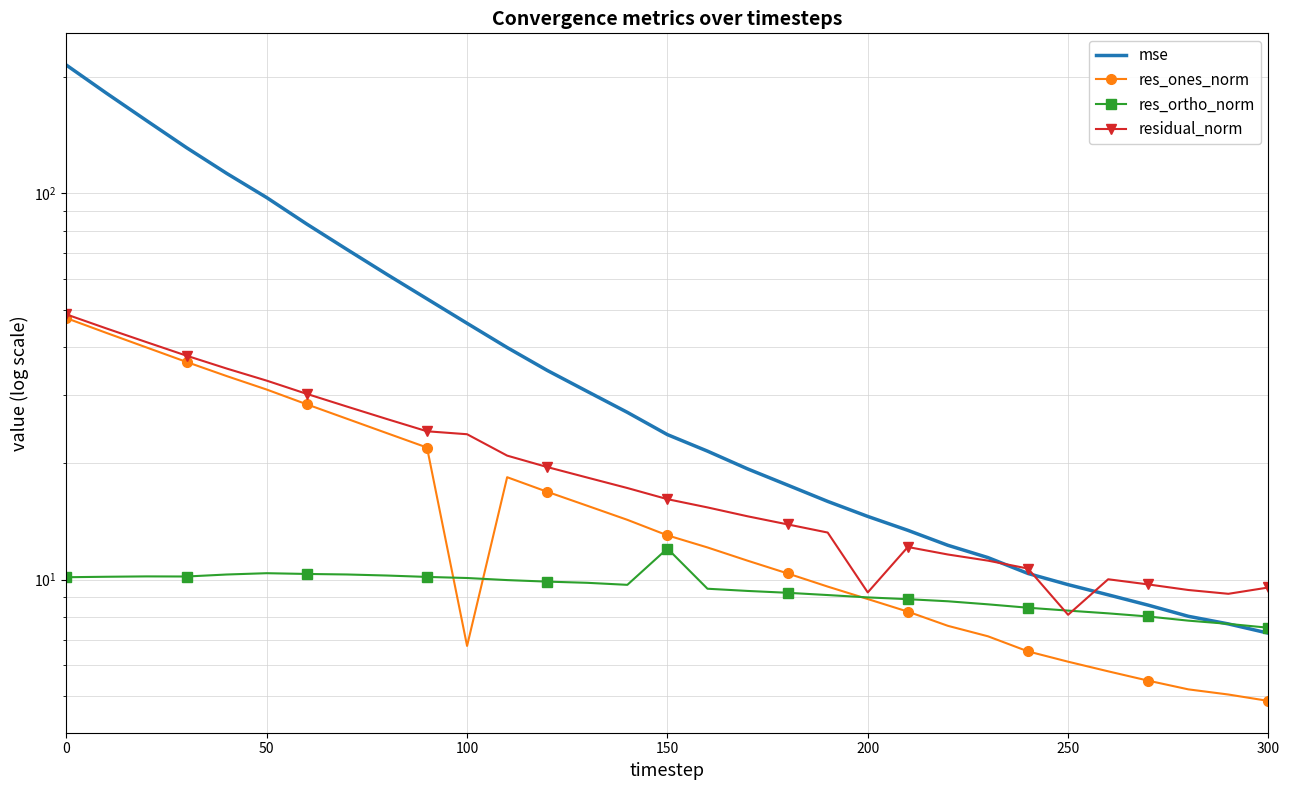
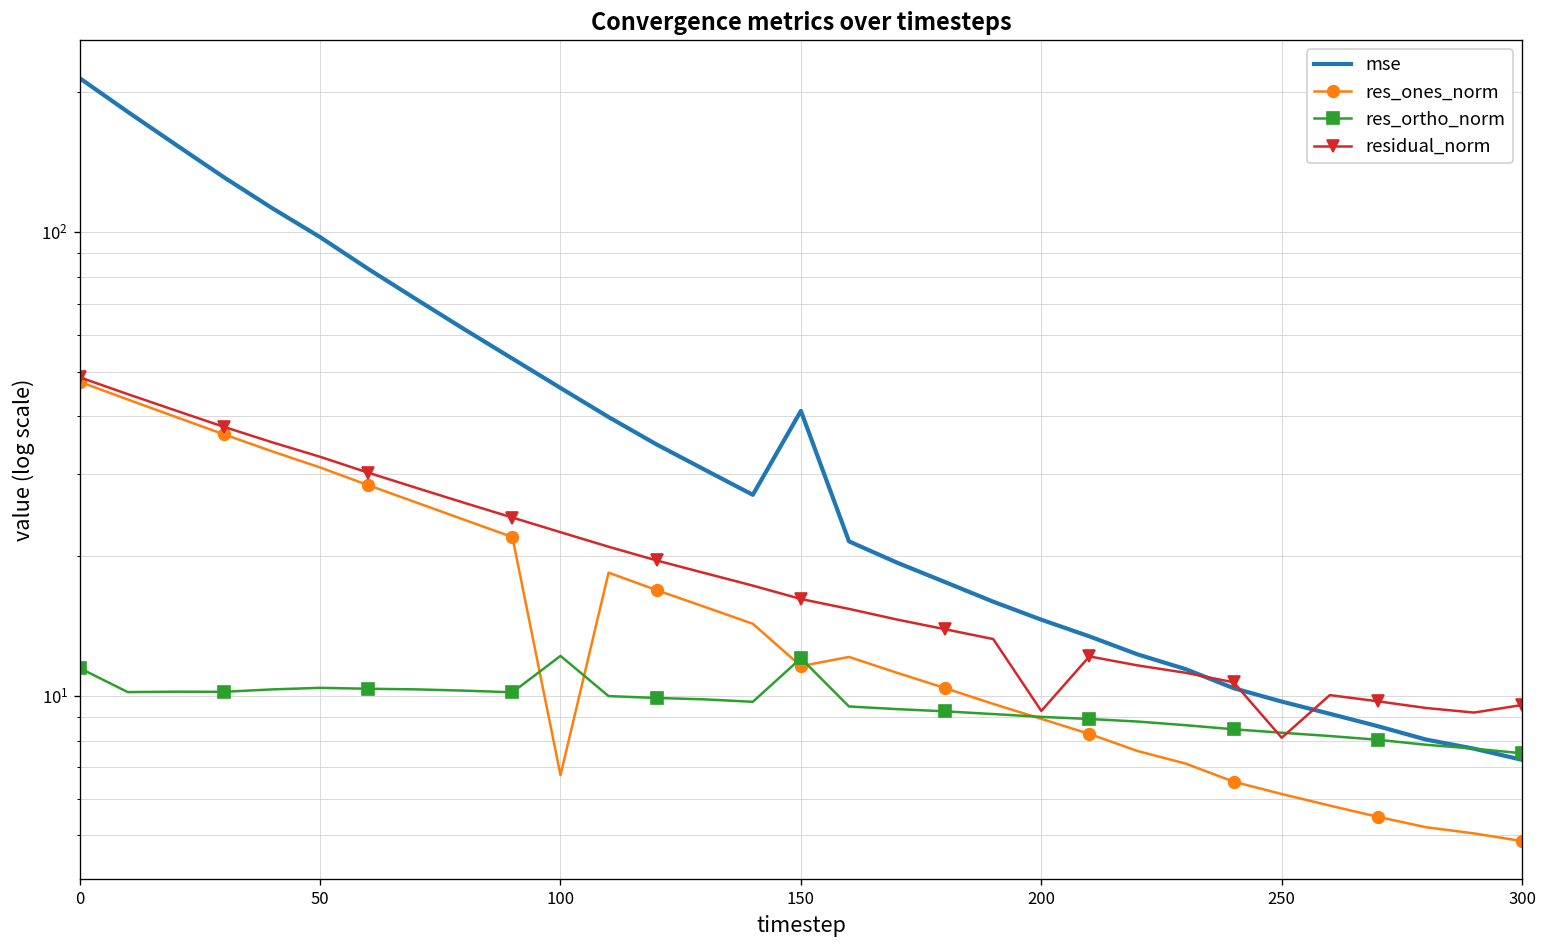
res_ortho_norm, 0: 10.1 -> 11.5
res_ortho_norm, 100: 10.1 -> 12.2
residual_norm, 100: 24 -> 23
mse, 150: 24 -> 41
res_ones_norm, 150: 13.0 -> 11.6
